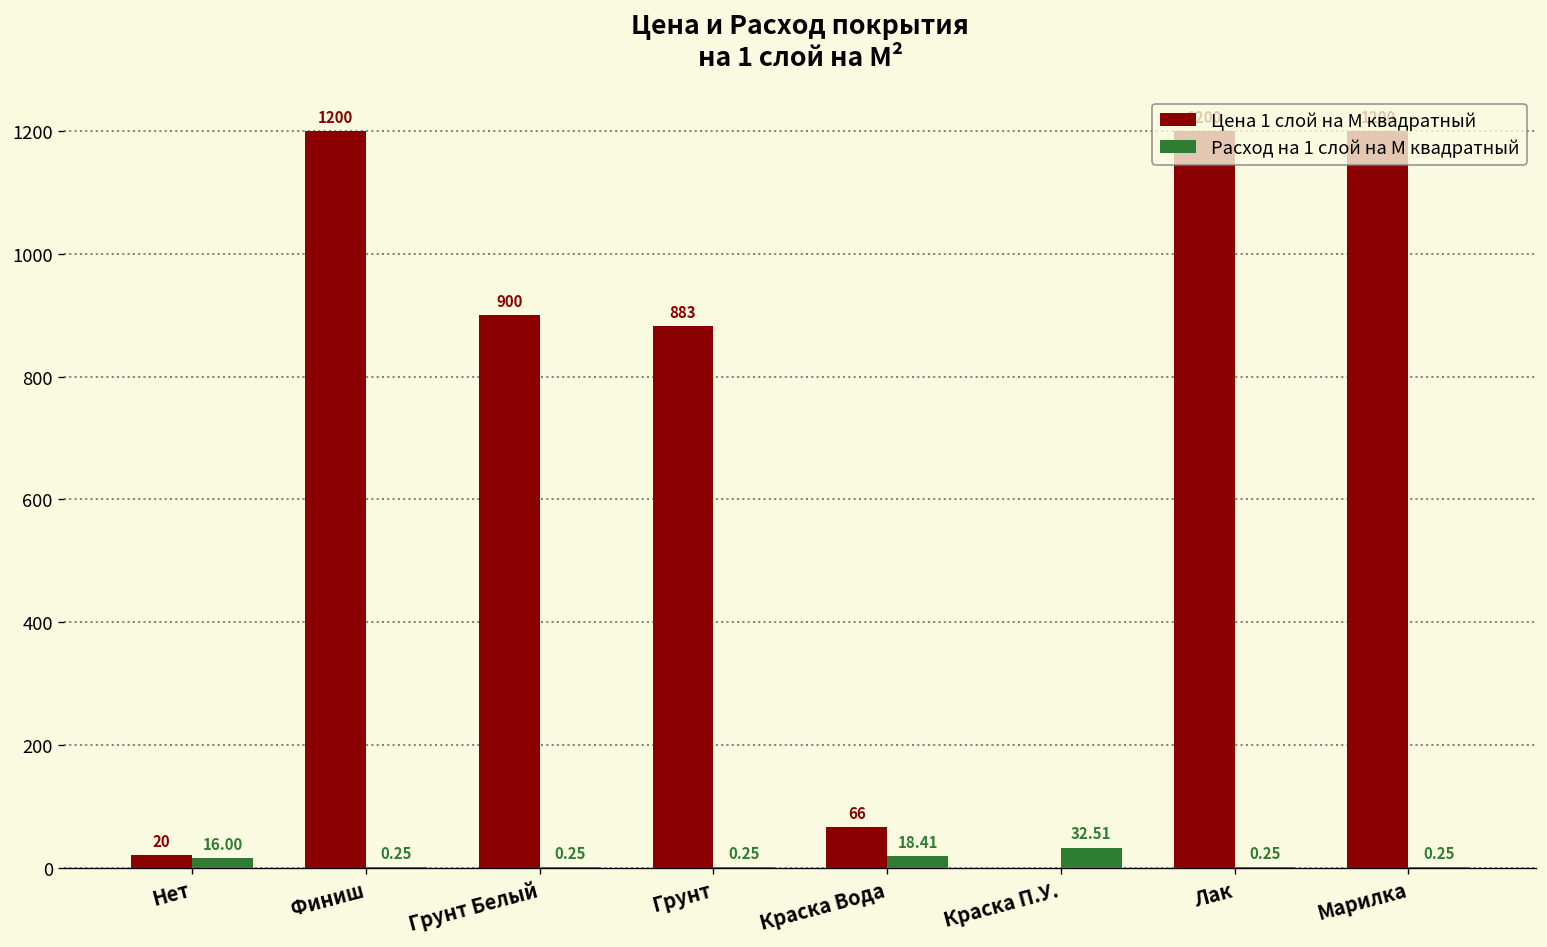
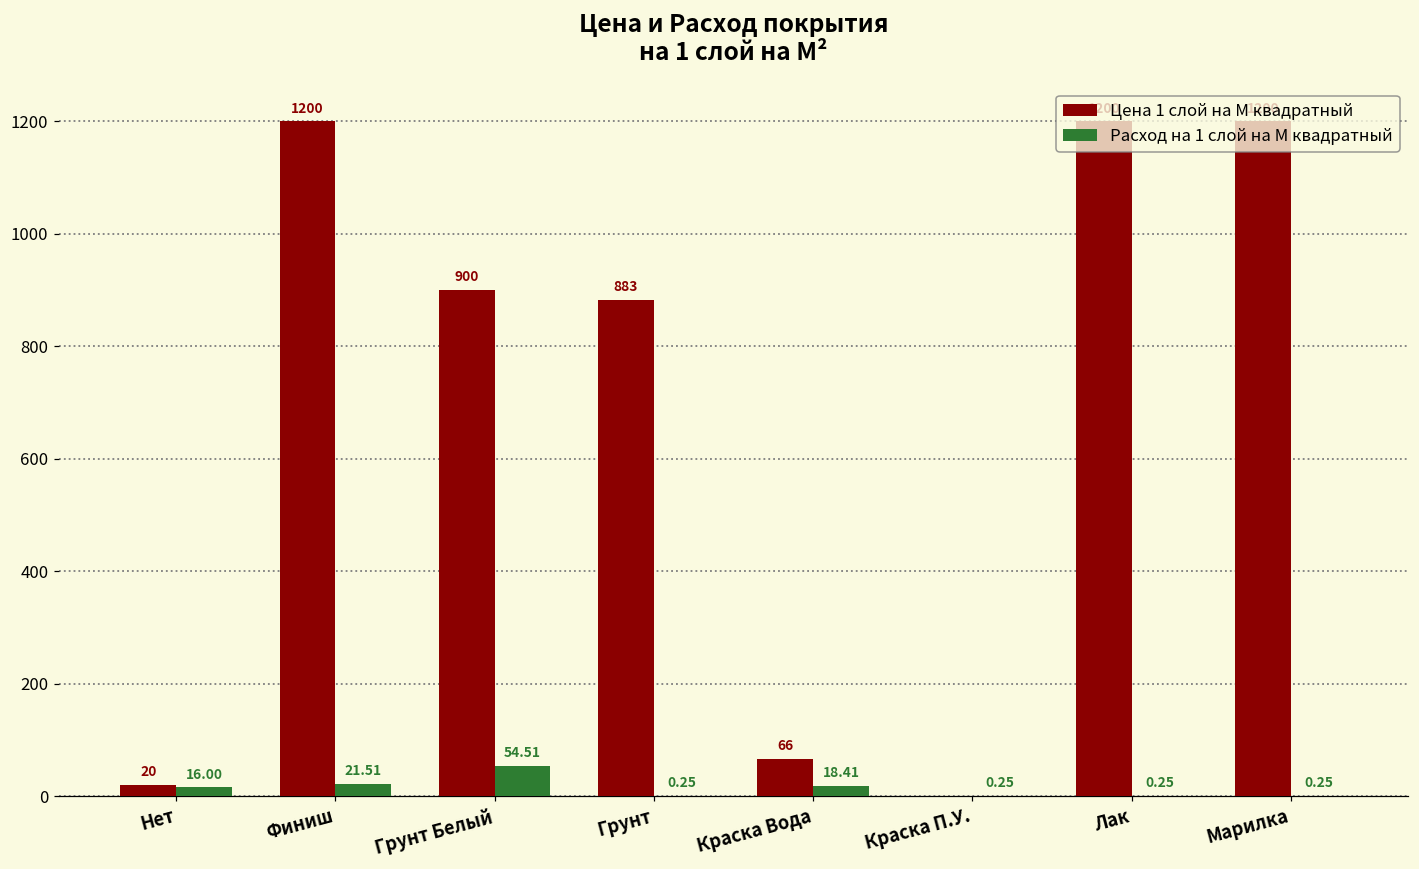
Расход на 1 слой на М квадратный, Финиш: 0.25 -> 21.51
Расход на 1 слой на М квадратный, Грунт Белый: 0.25 -> 54.51
Расход на 1 слой на М квадратный, Краска П.У.: 32.51 -> 0.25
